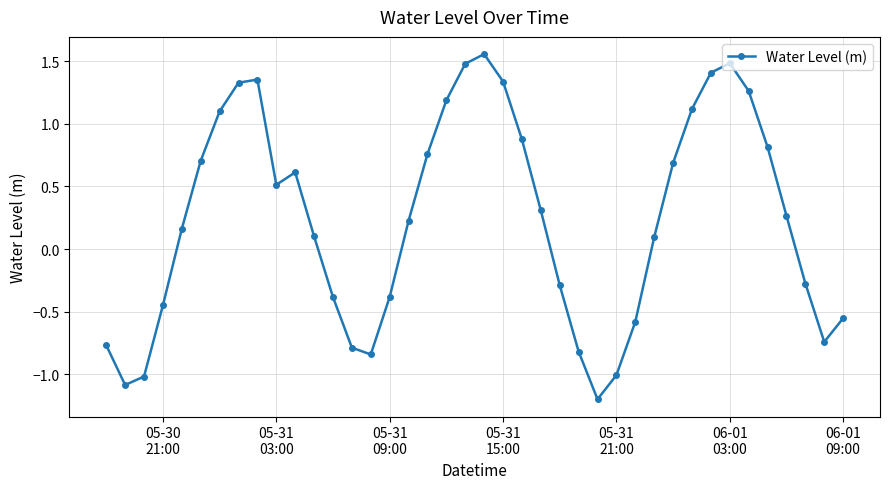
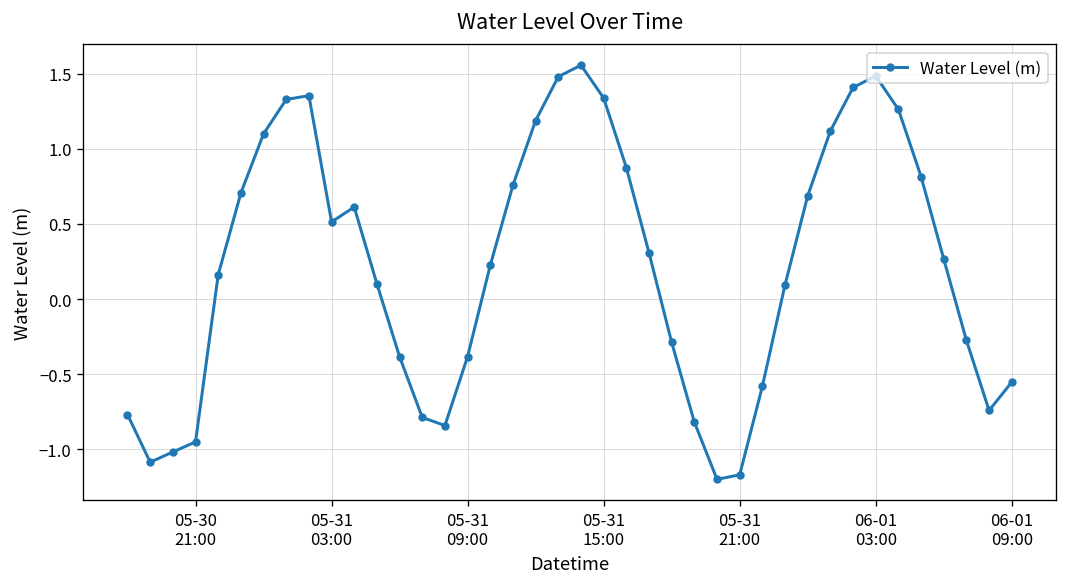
05-30 21:00: -0.45 -> -0.95
05-31 21:00: -1.01 -> -1.17
